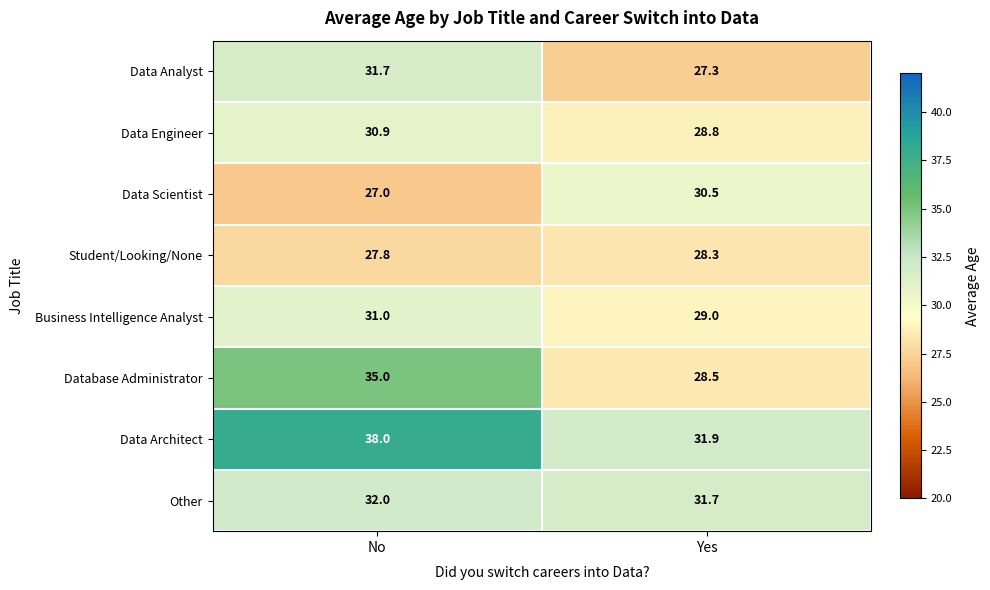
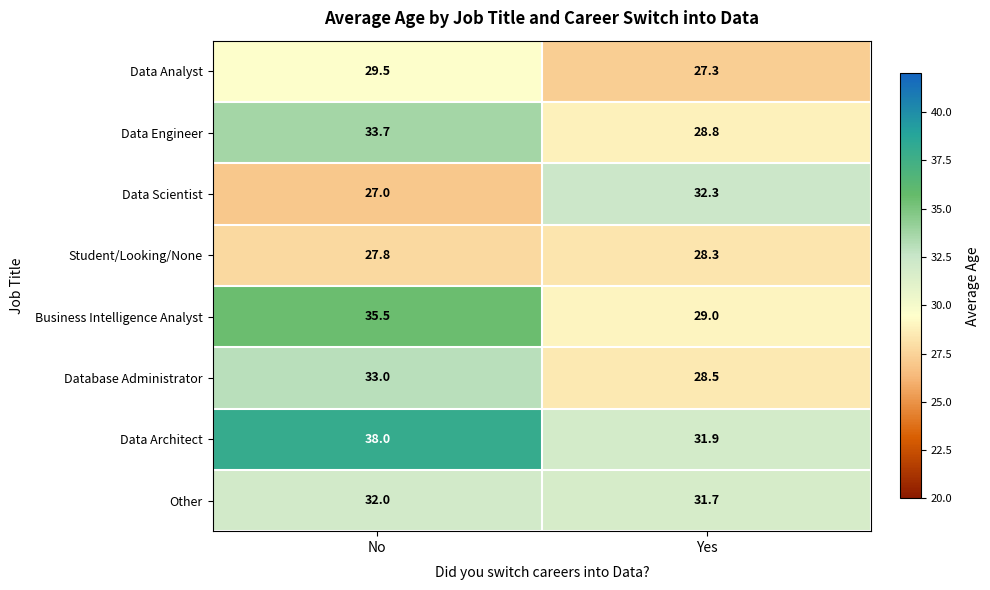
Data Analyst, No: 31.7 -> 29.5
Data Engineer, No: 30.9 -> 33.7
Data Scientist, Yes: 30.5 -> 32.3
Business Intelligence Analyst, No: 31.0 -> 35.5
Database Administrator, No: 35.0 -> 33.0
